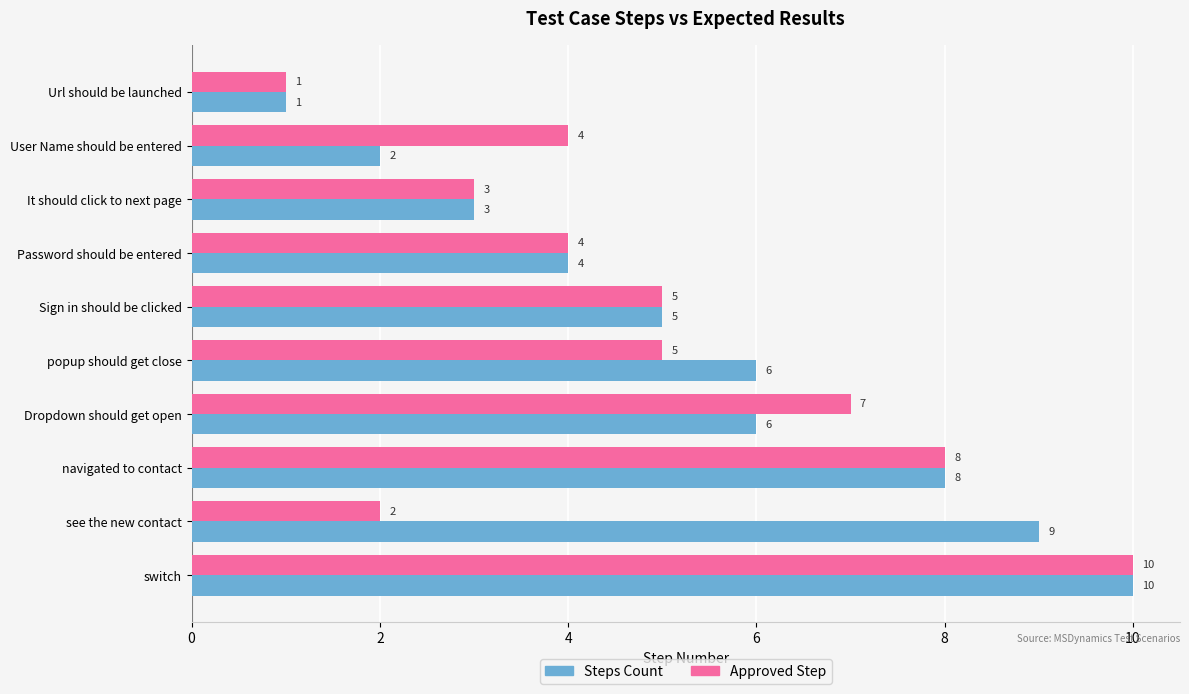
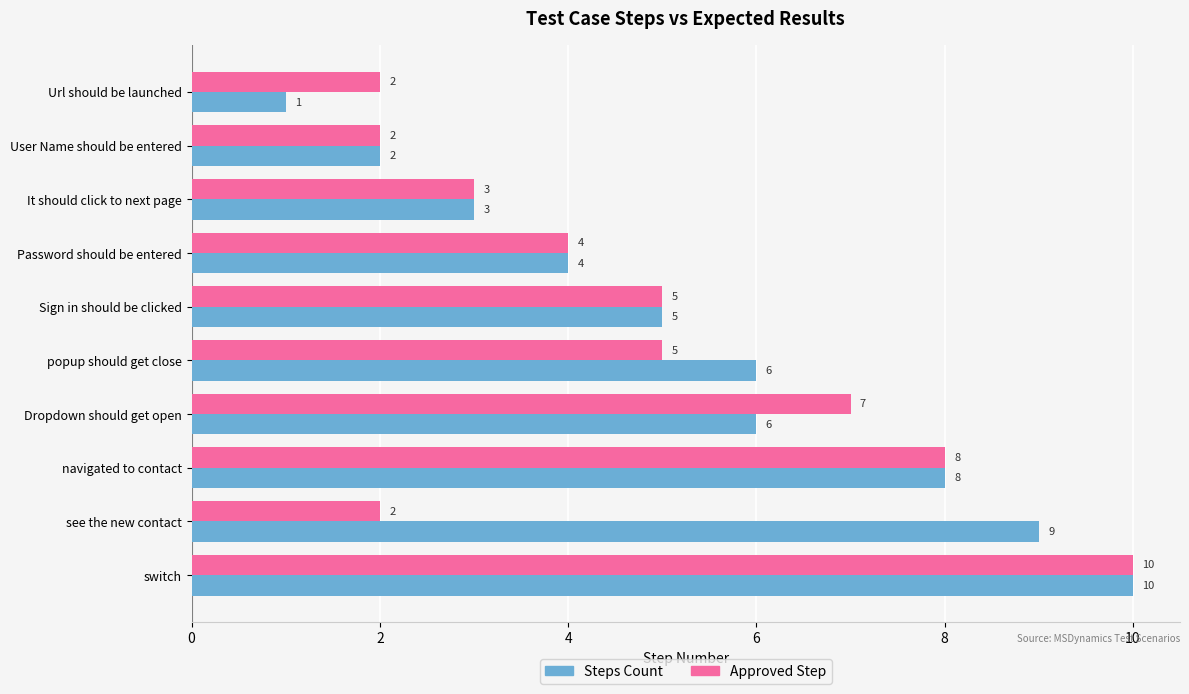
Approved Step, Url should be launched: 1 -> 2
Approved Step, User Name should be entered: 4 -> 2
